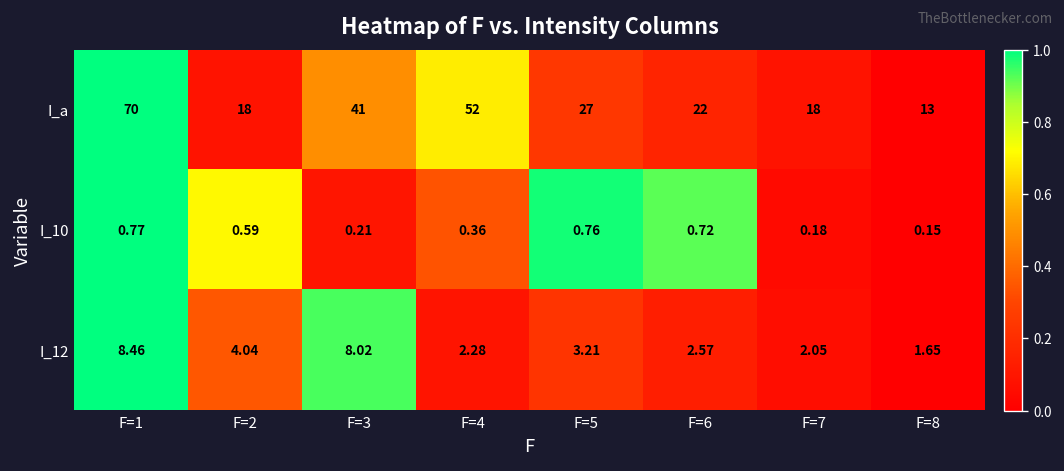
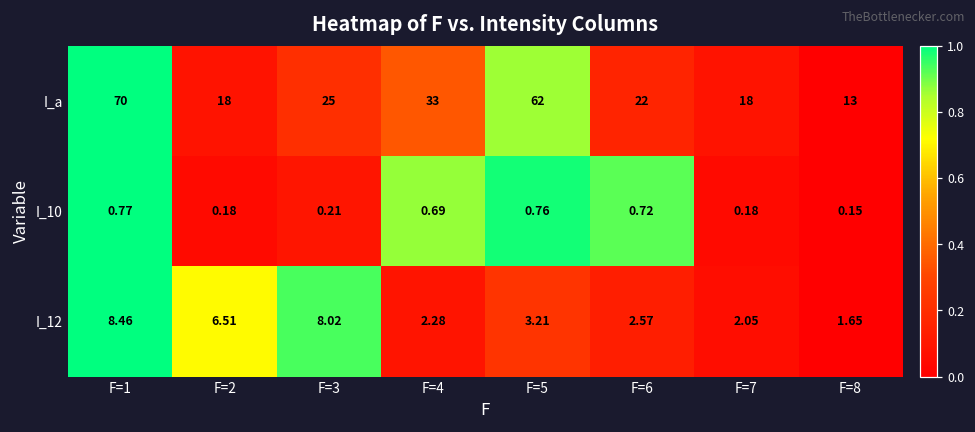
I_a, F=3: 41 -> 25
I_a, F=4: 52 -> 33
I_a, F=5: 27 -> 62
I_10, F=2: 0.59 -> 0.18
I_10, F=4: 0.36 -> 0.69
I_12, F=2: 4.04 -> 6.51
